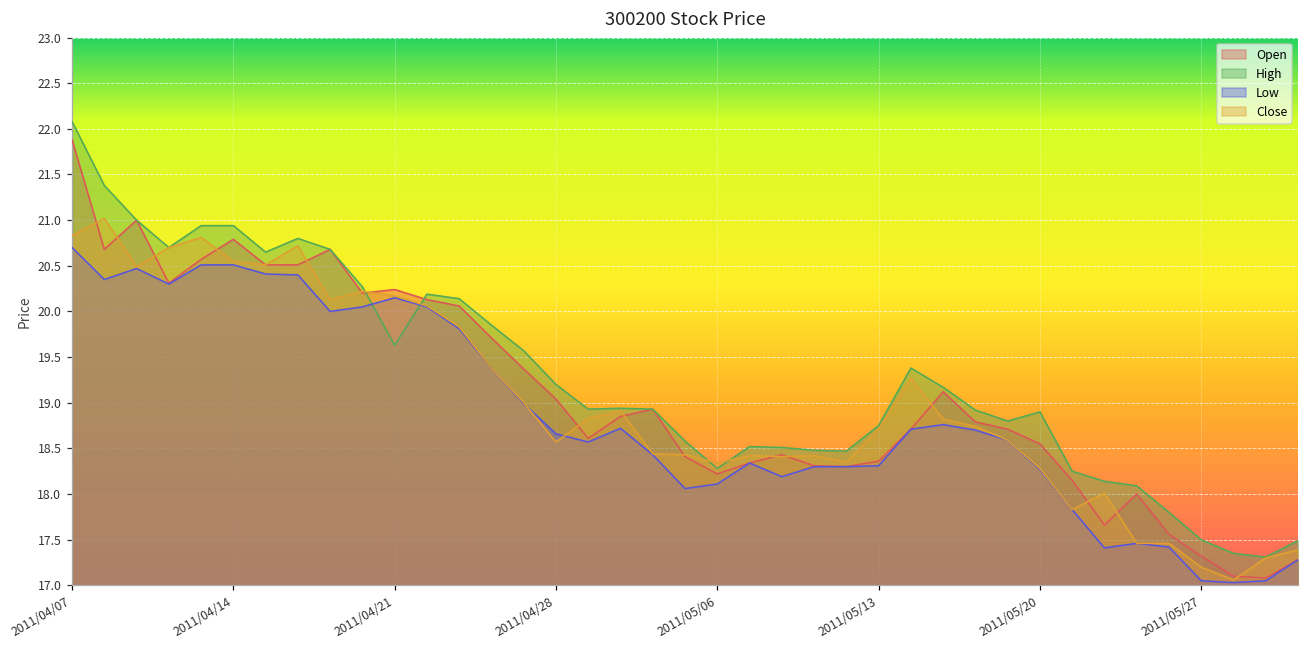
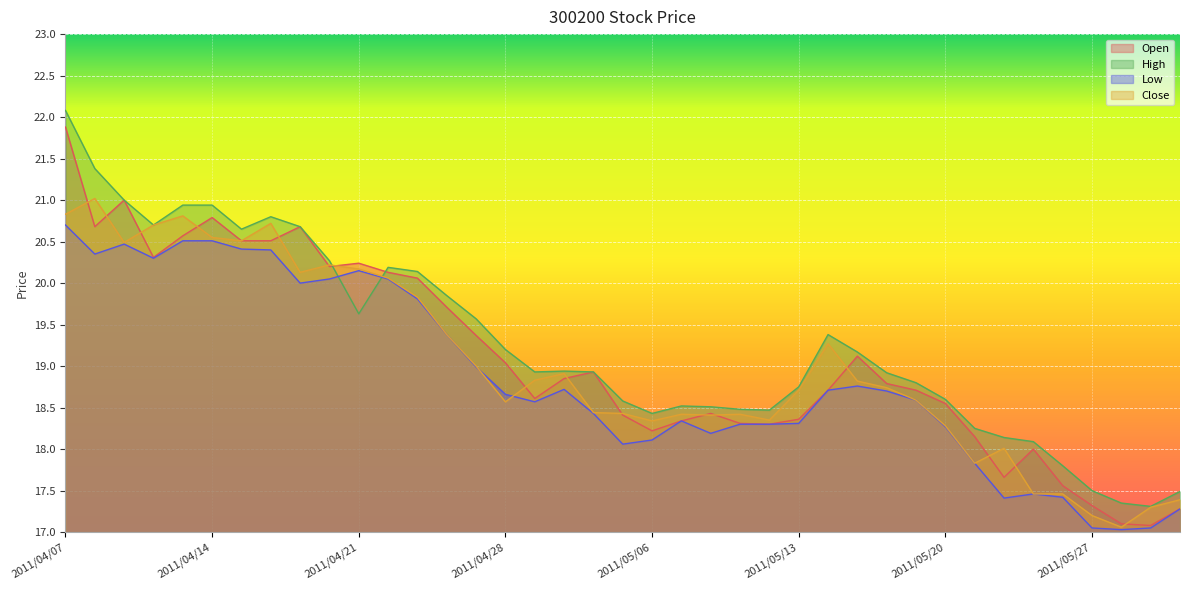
High, 2011/05/06: 18.3 -> 18.4
High, 2011/05/20: 18.9 -> 18.6
